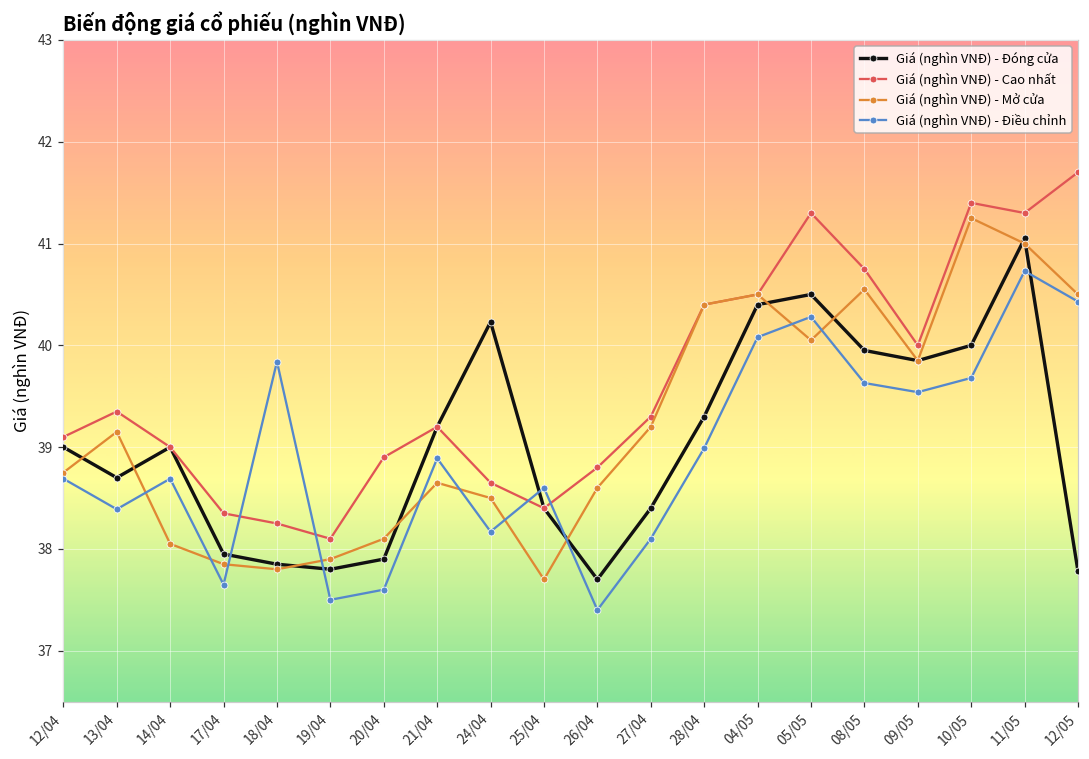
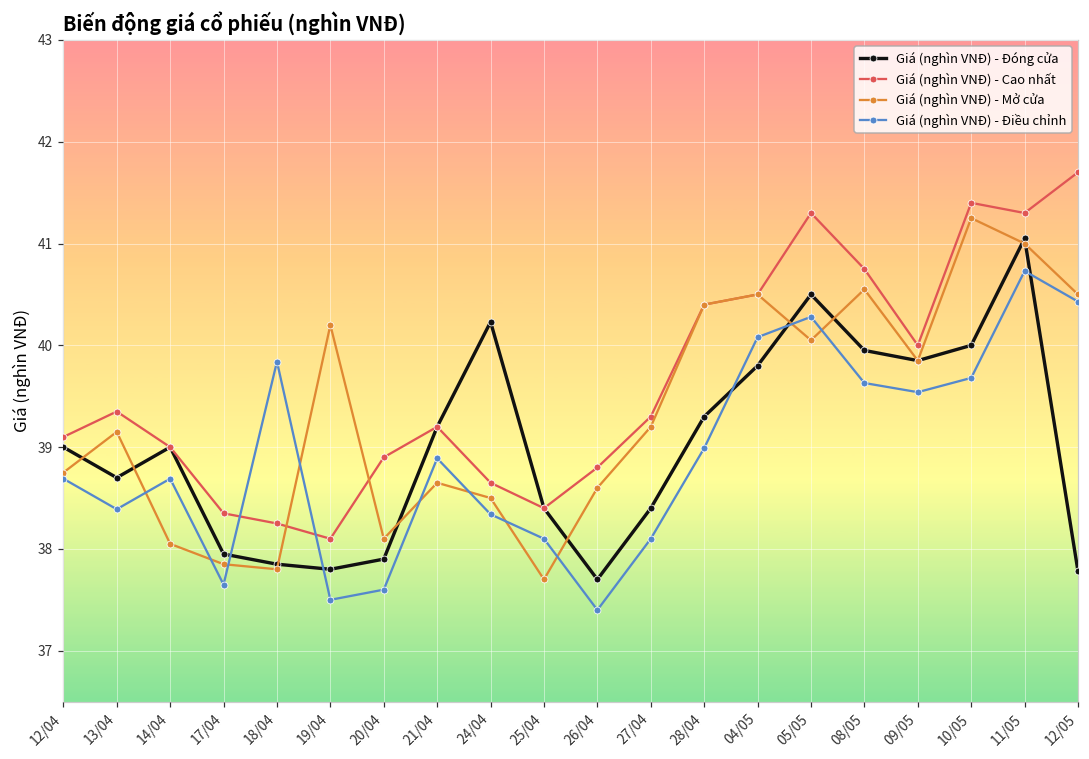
Giá (nghìn VNĐ) - Mở cửa, 19/04: 37.9 -> 40.2
Giá (nghìn VNĐ) - Điều chỉnh, 24/04: 38.2 -> 38.3
Giá (nghìn VNĐ) - Điều chỉnh, 25/04: 38.6 -> 38.1
Giá (nghìn VNĐ) - Đóng cửa, 04/05: 40.4 -> 39.8
